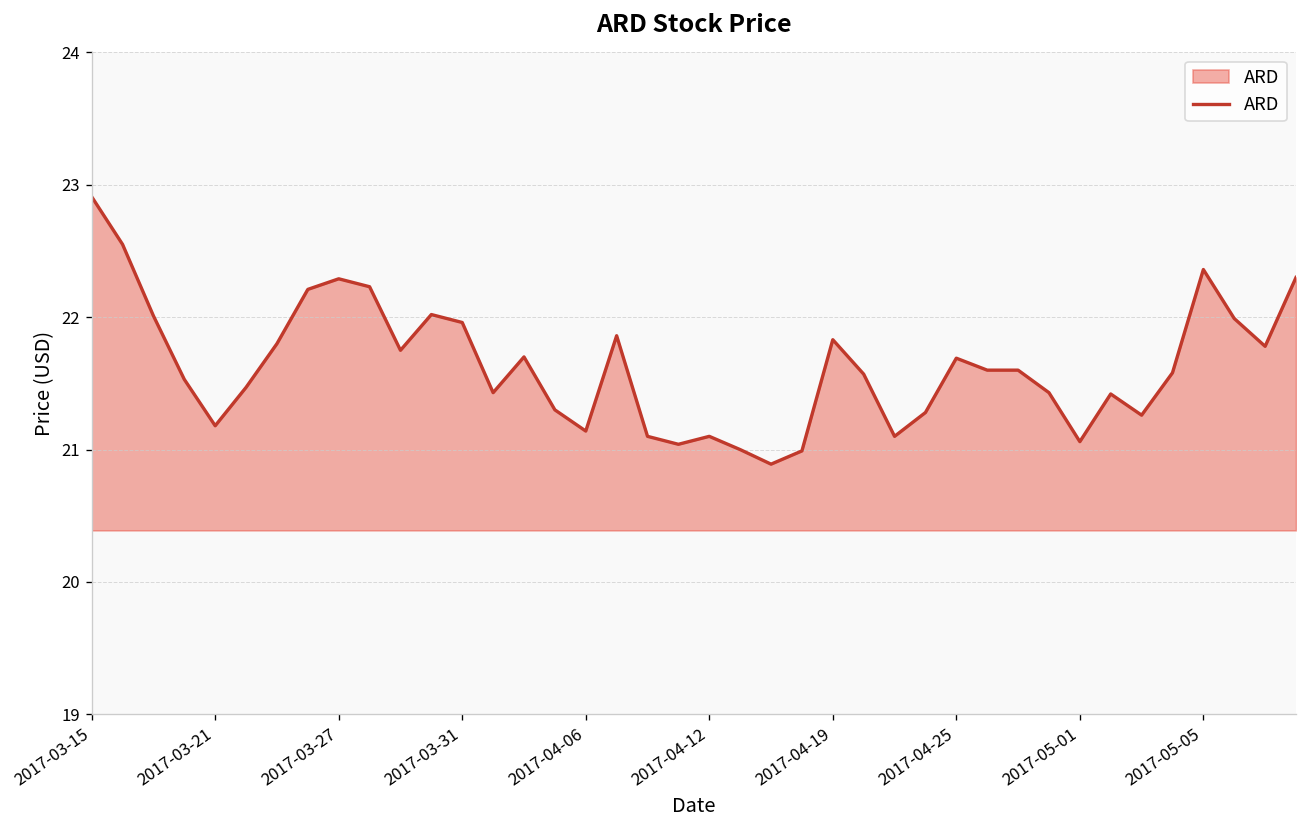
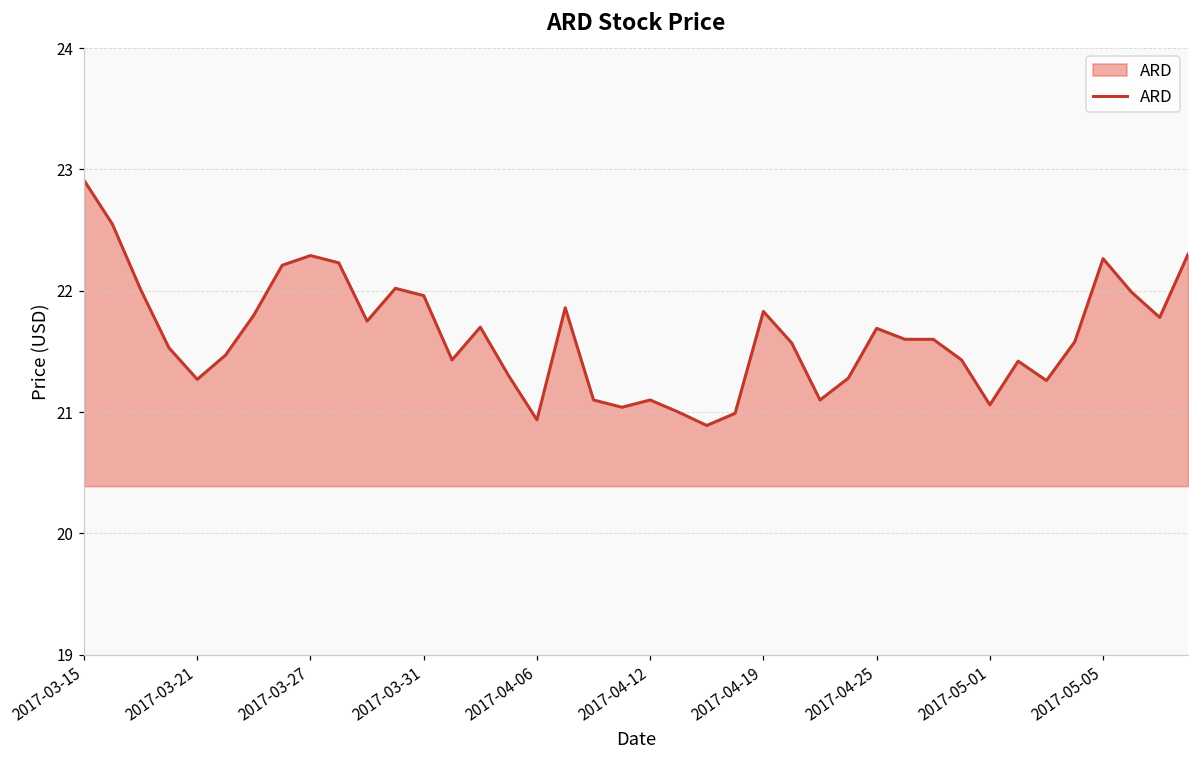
2017-03-21: 21.18 -> 21.27
2017-04-06: 21.14 -> 20.94
2017-05-05: 22.36 -> 22.26
